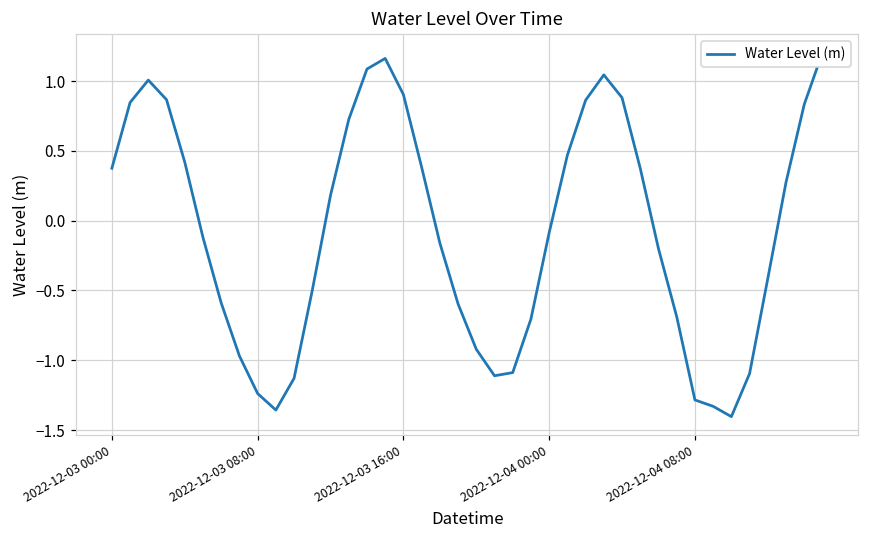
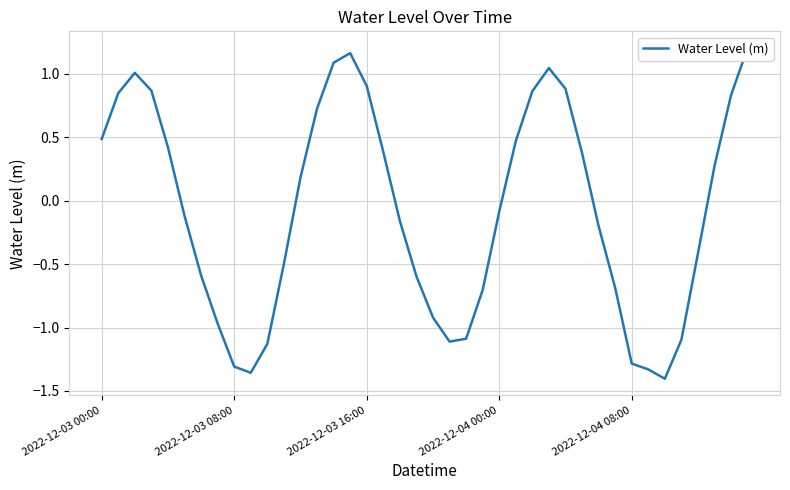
2022-12-03 00:00: 0.38 -> 0.49
2022-12-03 08:00: -1.24 -> -1.31
